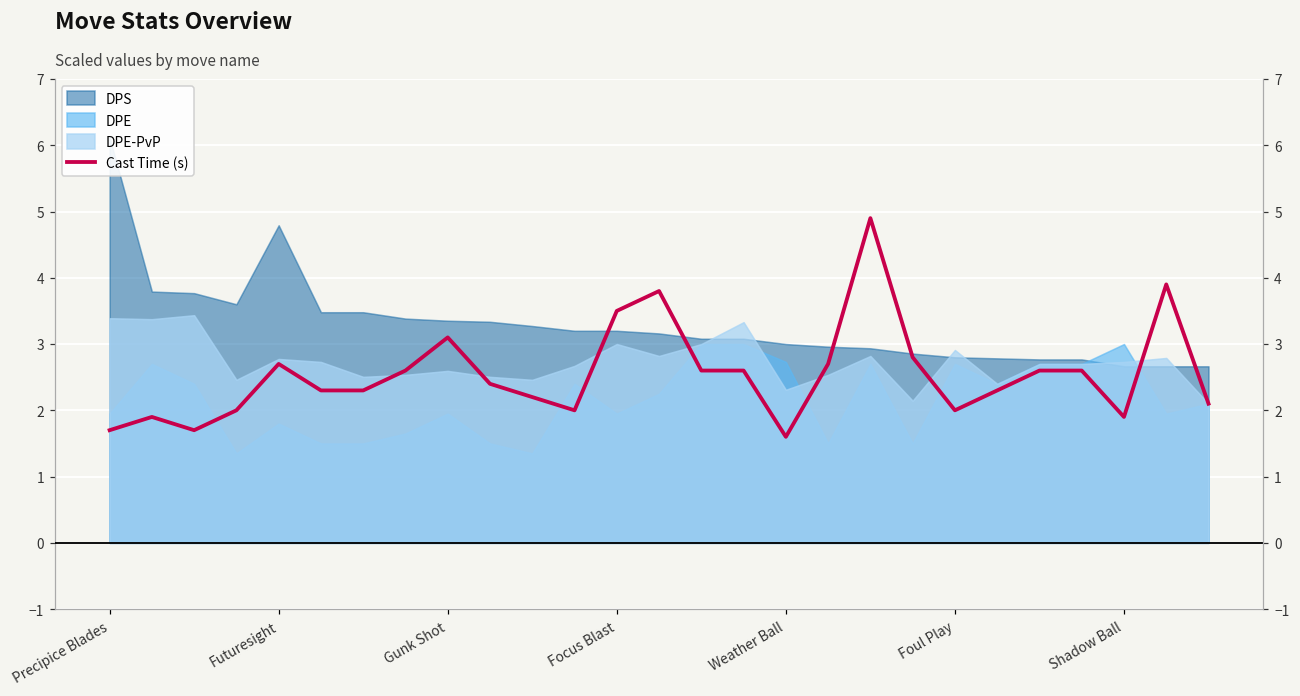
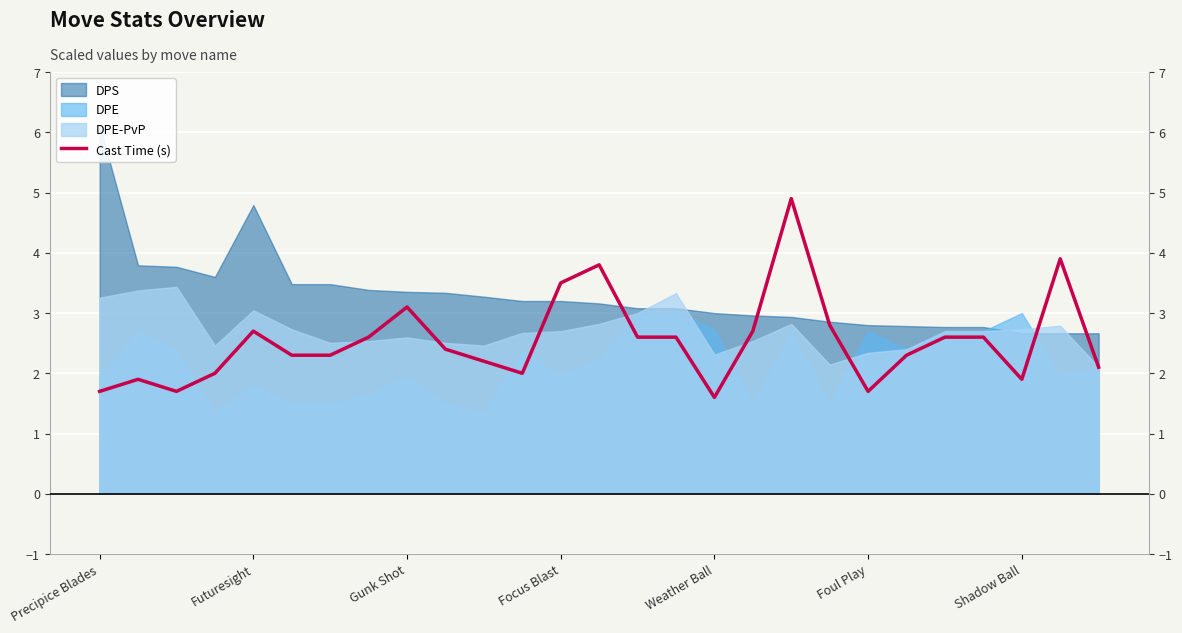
DPE-PvP, Precipice Blades: 3.4 -> 3.3
DPE-PvP, Futuresight: 2.8 -> 3.0
DPE-PvP, Focus Blast: 3.0 -> 2.7
Cast Time (s), Foul Play: 2.0 -> 1.7
DPE-PvP, Foul Play: 2.9 -> 2.3
